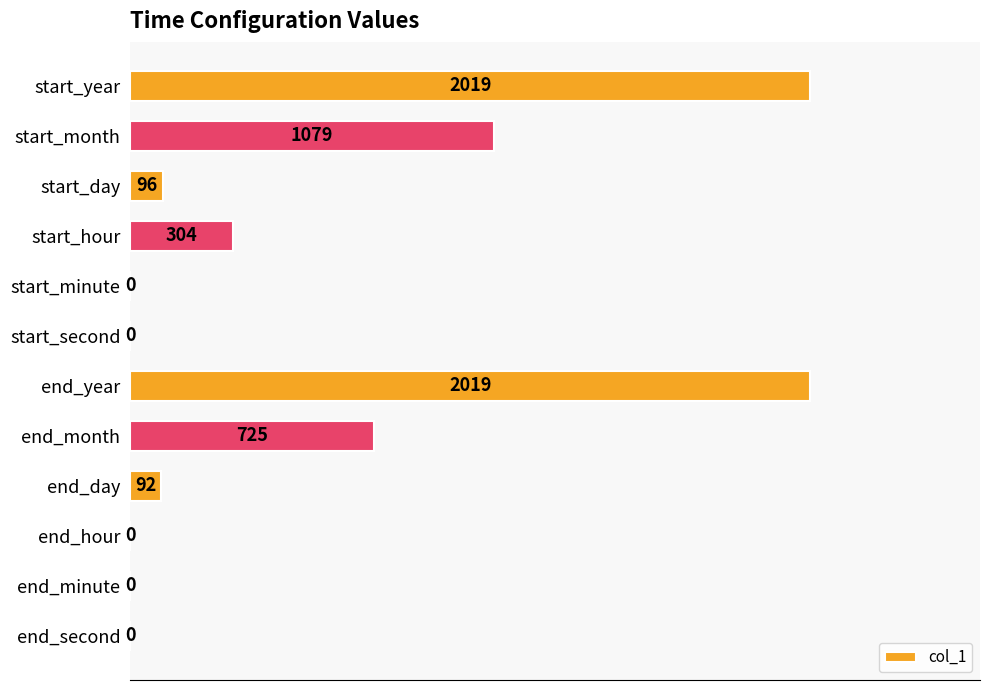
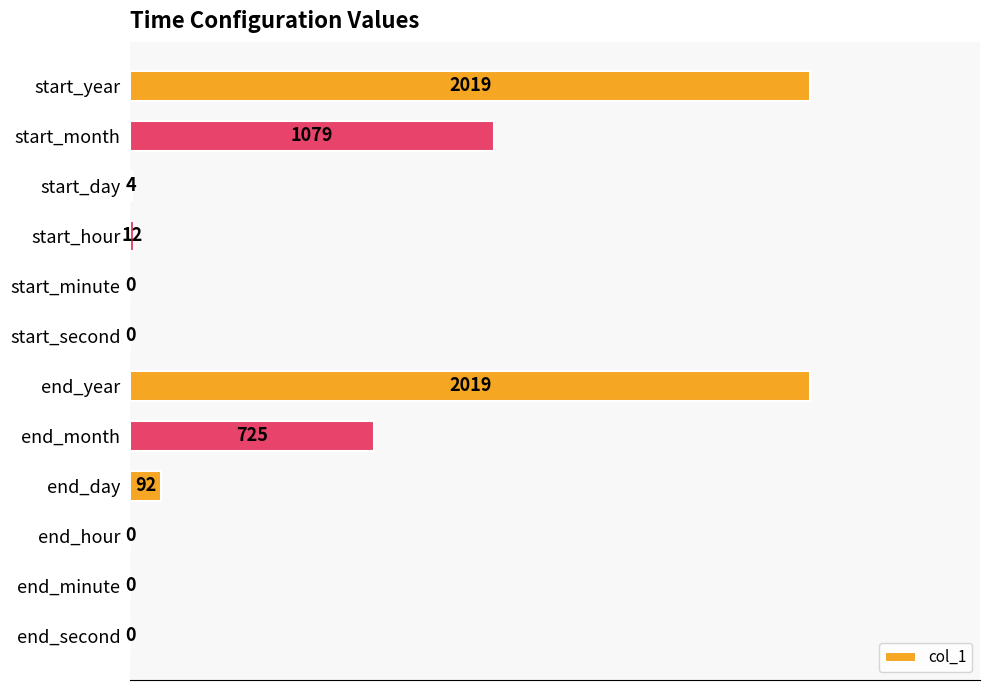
start_day: 96 -> 4
start_hour: 304 -> 12
